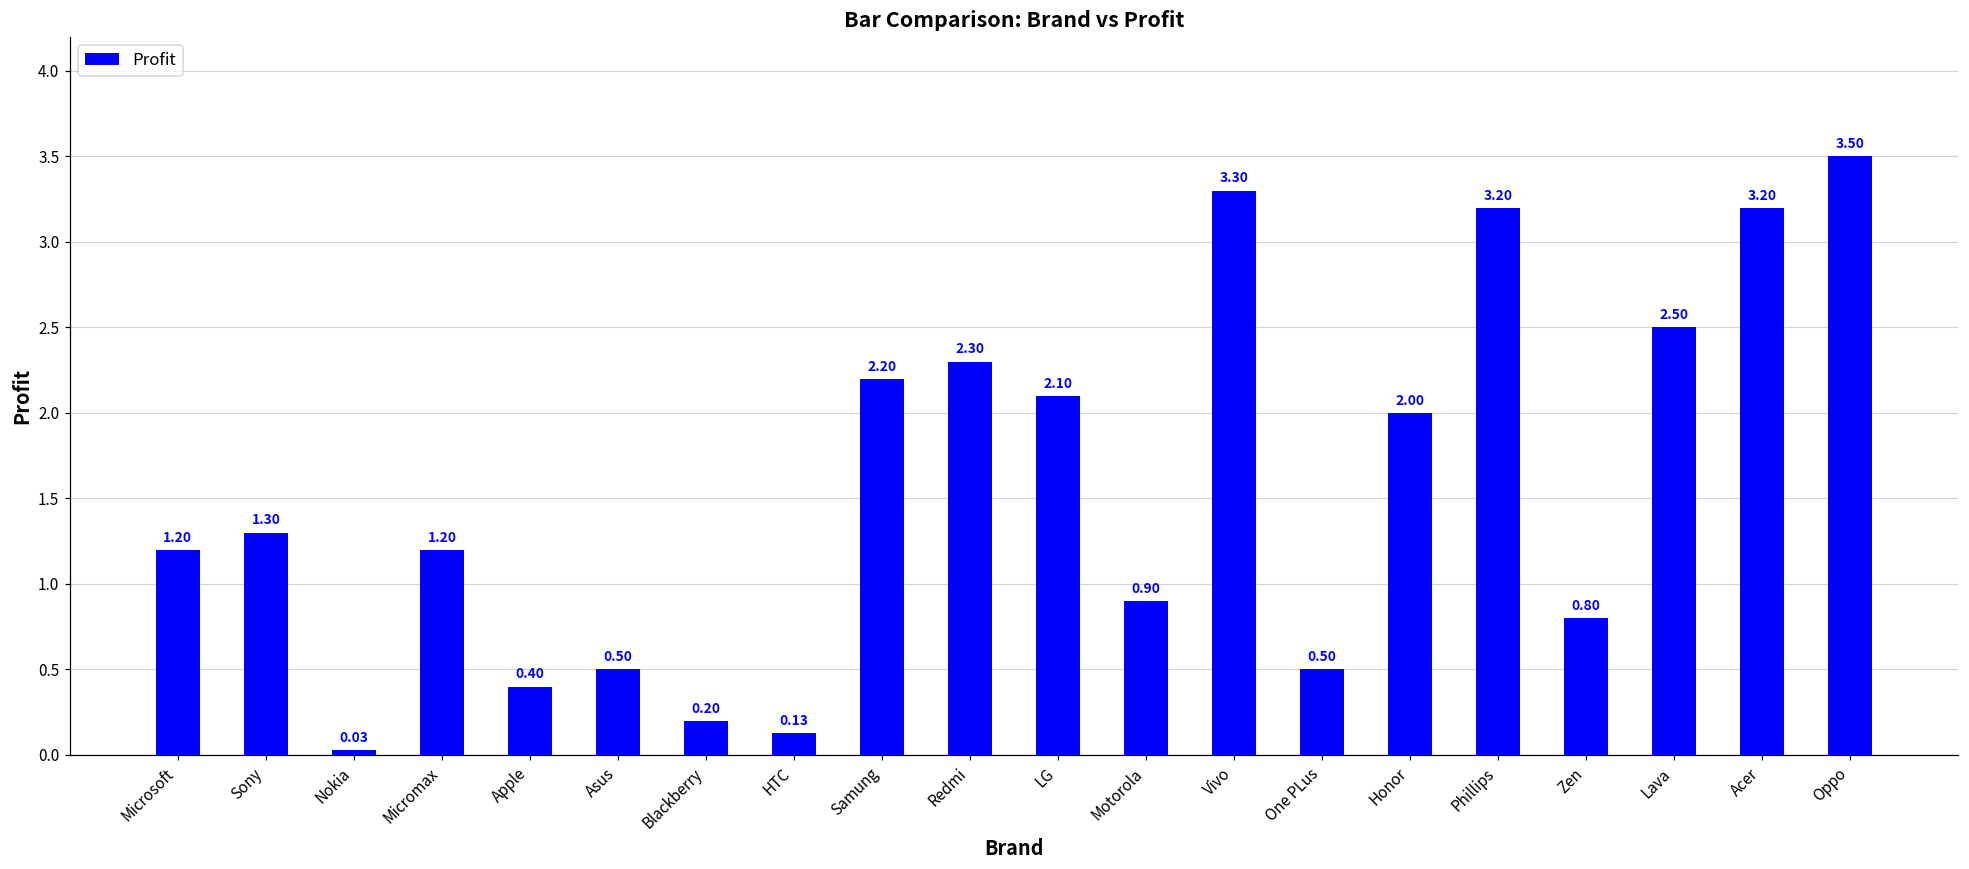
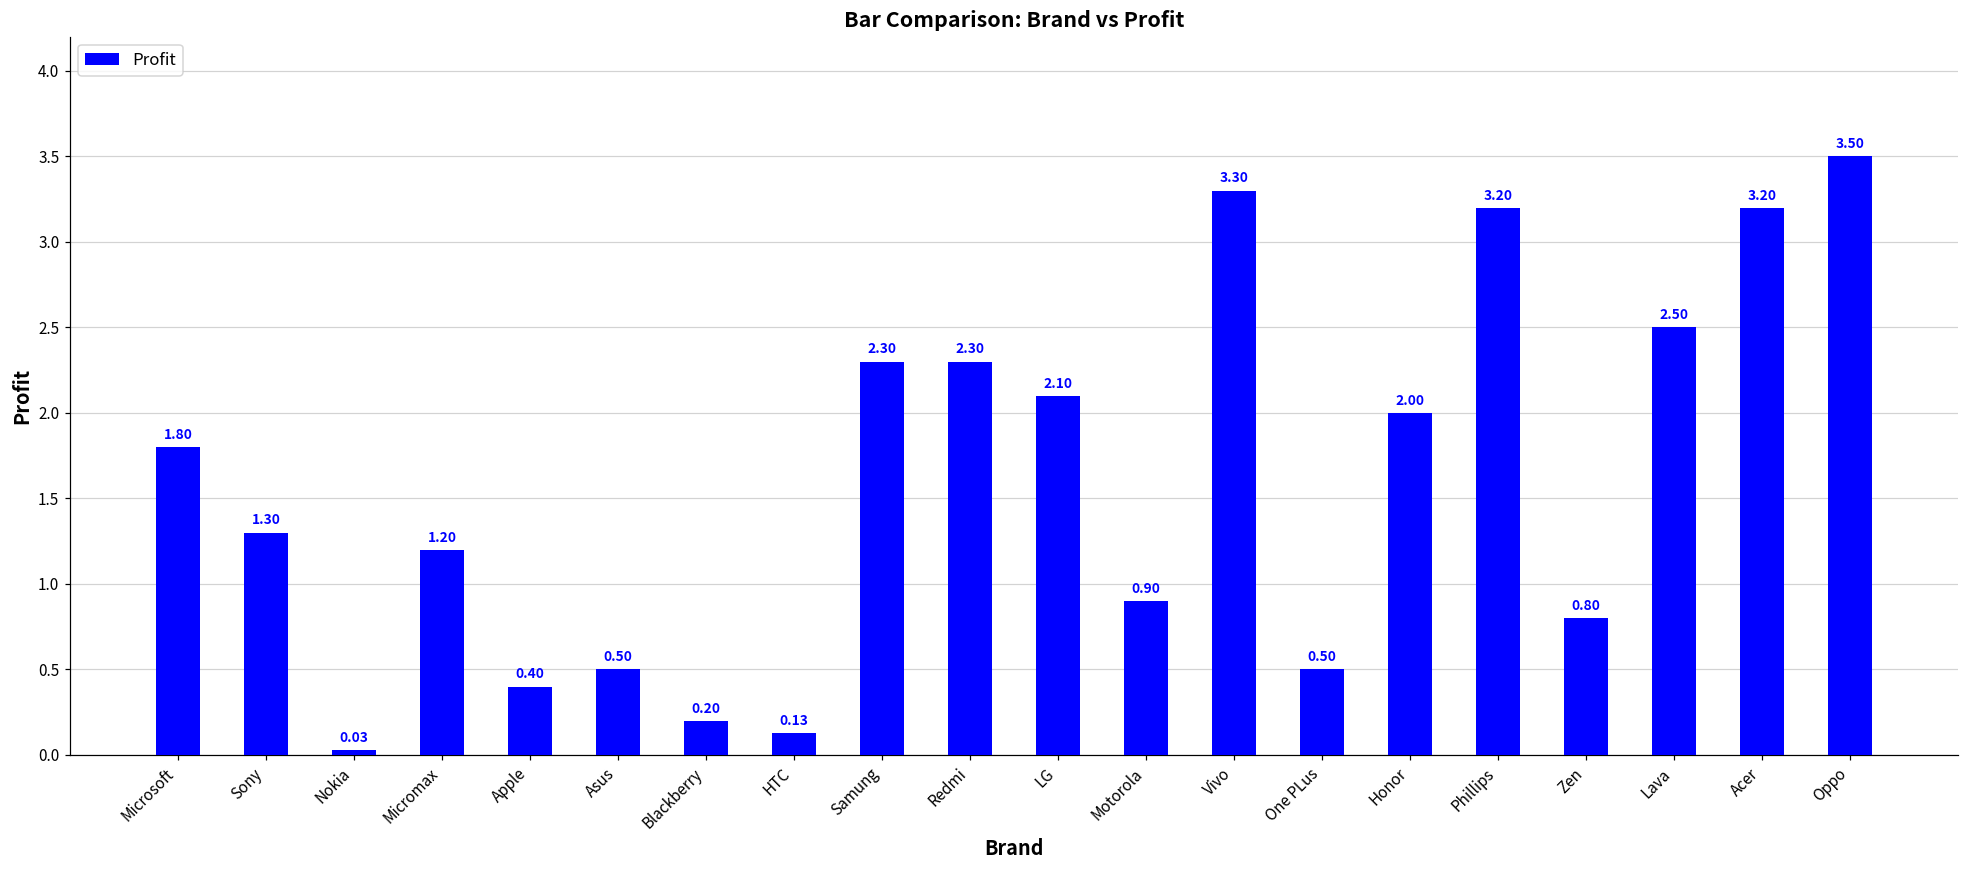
Microsoft: 1.20 -> 1.80
Samung: 2.20 -> 2.30
